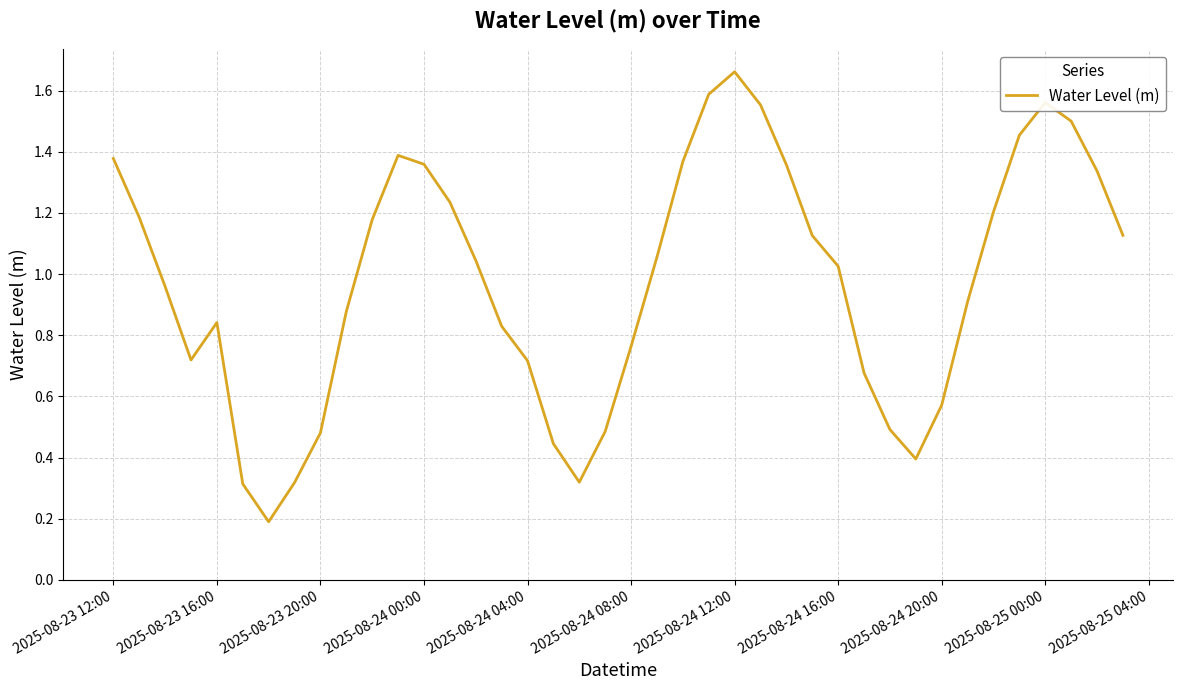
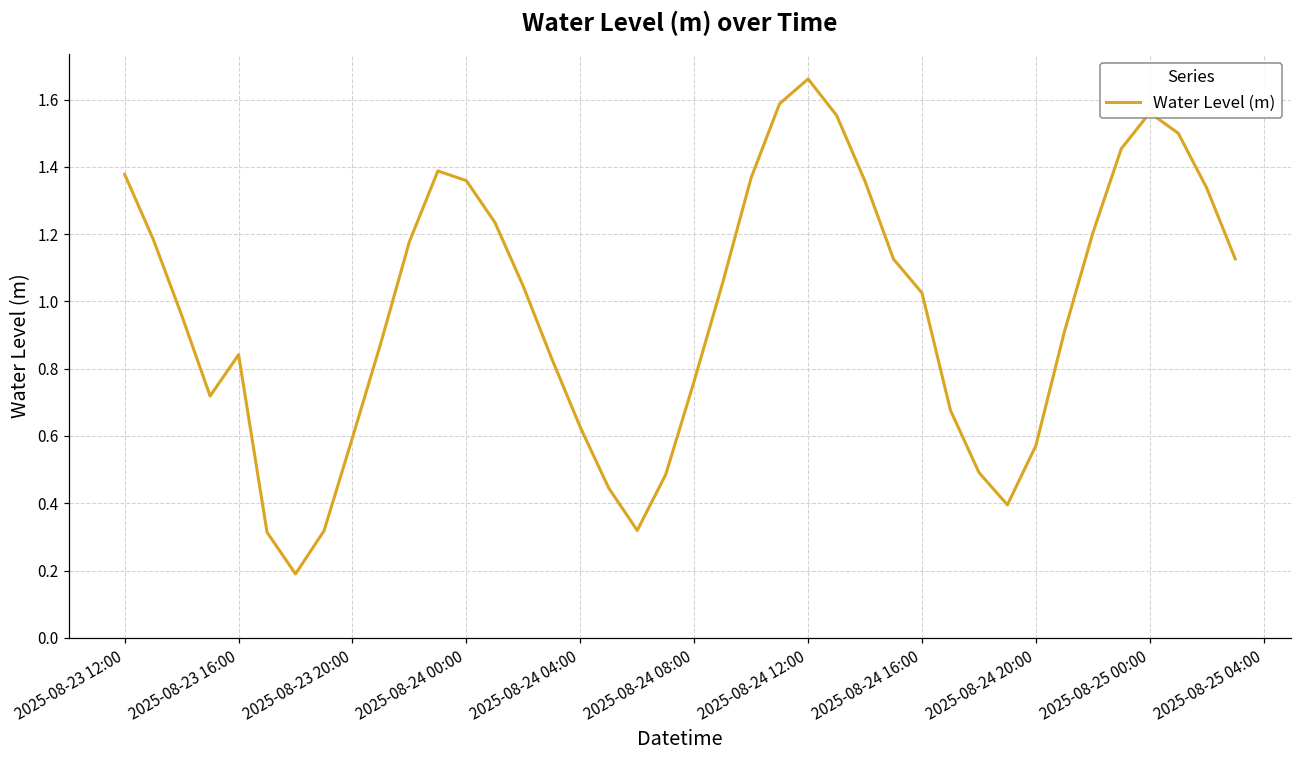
2025-08-23 20:00: 0.48 -> 0.60
2025-08-24 04:00: 0.72 -> 0.63
